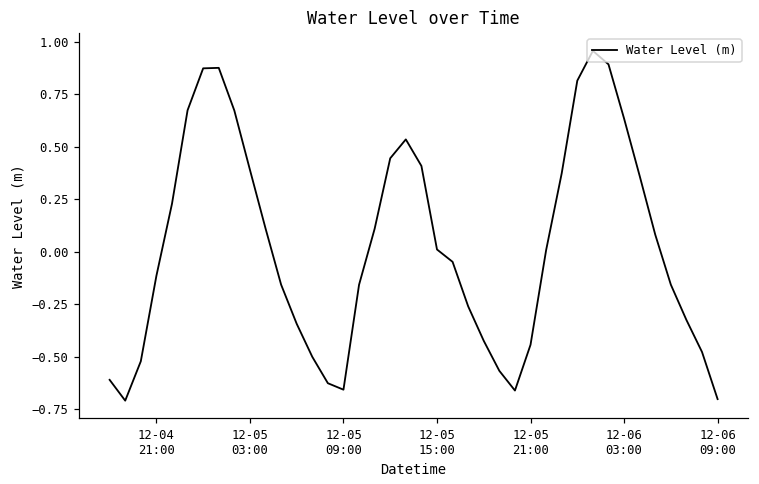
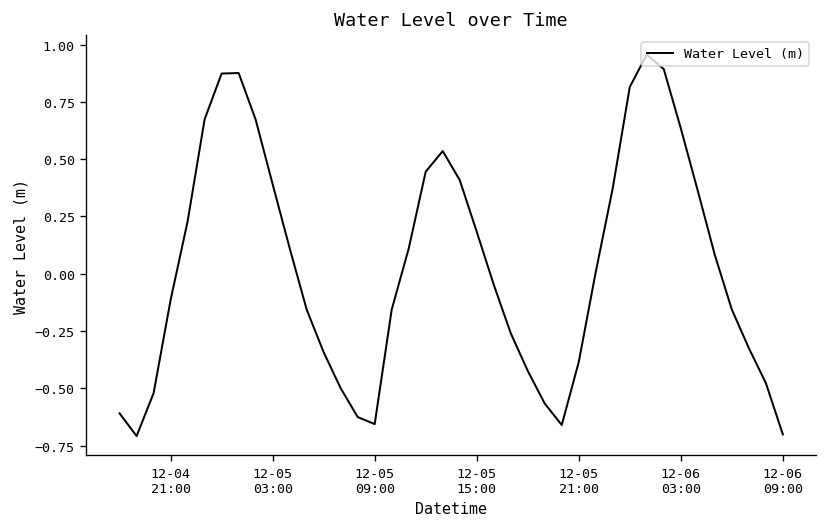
12-05 15:00: 0.01 -> 0.18
12-05 21:00: -0.44 -> -0.38
